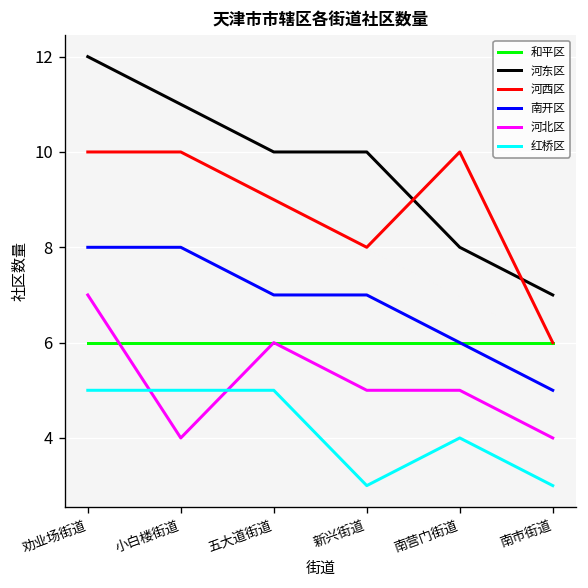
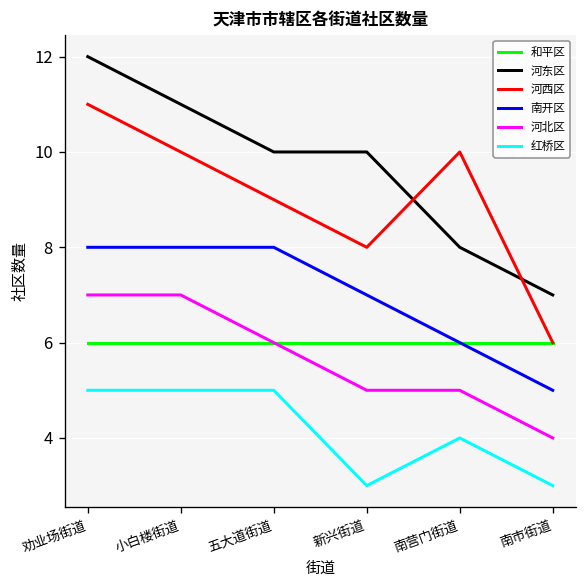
河西区, 劝业场街道: 10 -> 11
河北区, 小白楼街道: 4 -> 7
南开区, 五大道街道: 7 -> 8
